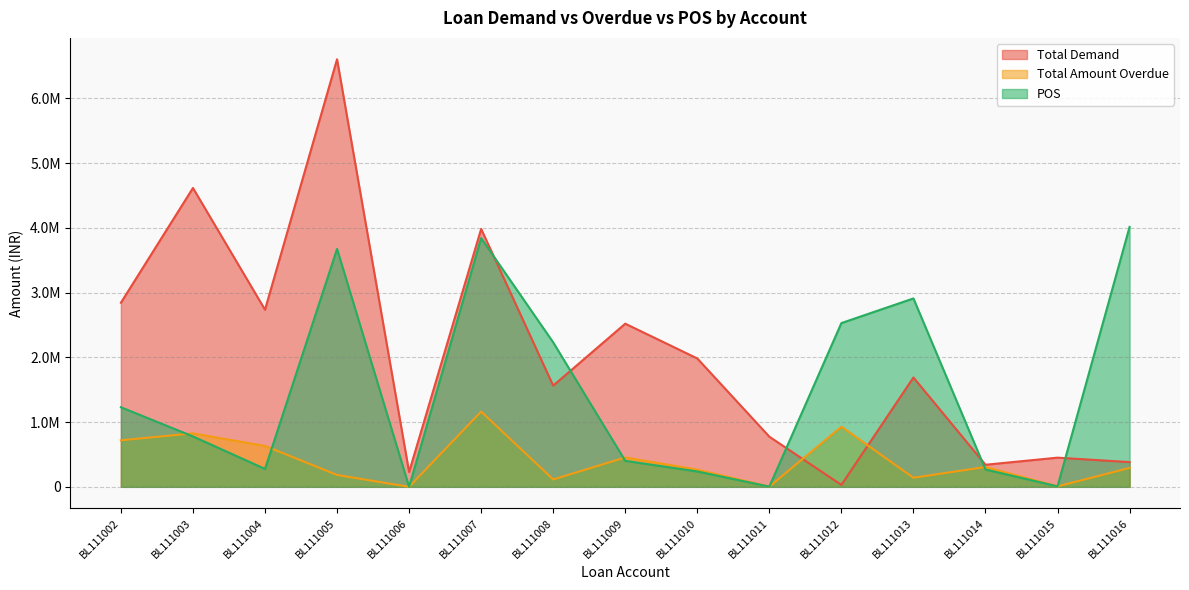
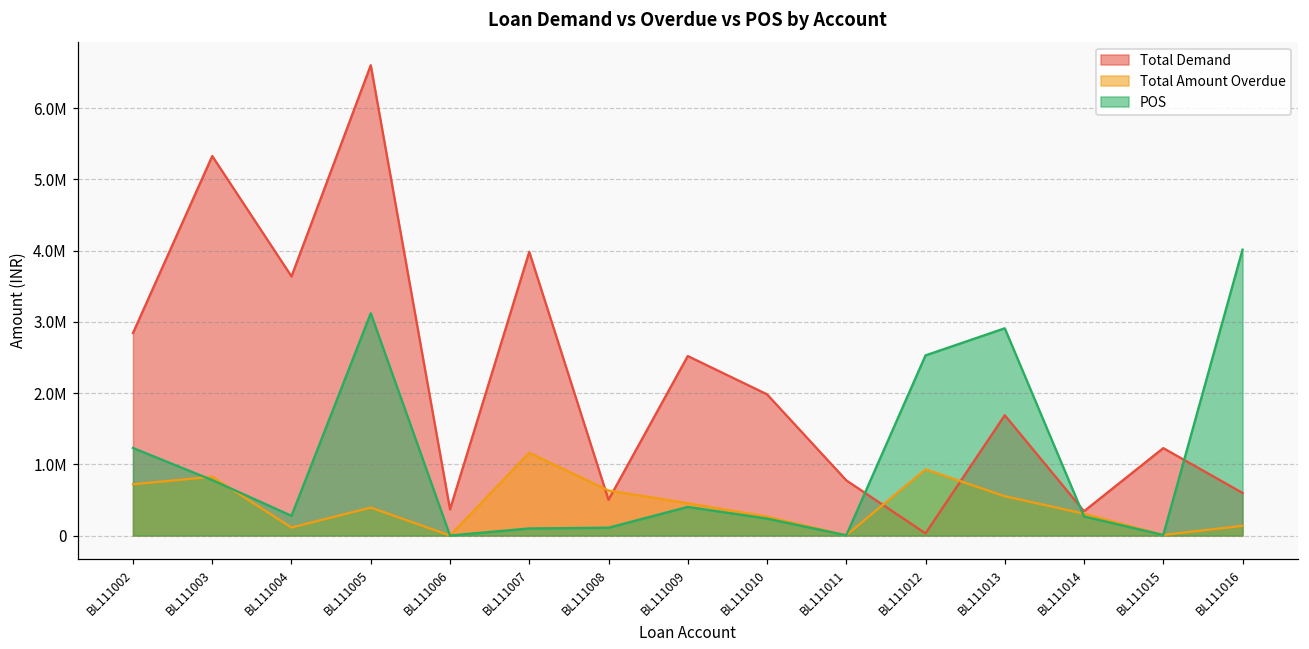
Total Demand, BL111003: 4600000 -> 5300000
Total Demand, BL111004: 2700000 -> 3600000
Total Amount Overdue, BL111004: 600000 -> 100000
Total Amount Overdue, BL111005: 200000 -> 400000
POS, BL111005: 3700000 -> 3100000
Total Demand, BL111006: 200000 -> 400000
POS, BL111007: 3800000 -> 100000
Total Demand, BL111008: 1600000 -> 500000
Total Amount Overdue, BL111008: 100000 -> 600000
POS, BL111008: 2200000 -> 100000
Total Amount Overdue, BL111013: 100000 -> 600000
Total Demand, BL111015: 500000 -> 1200000
Total Demand, BL111016: 400000 -> 600000
Total Amount Overdue, BL111016: 300000 -> 100000
